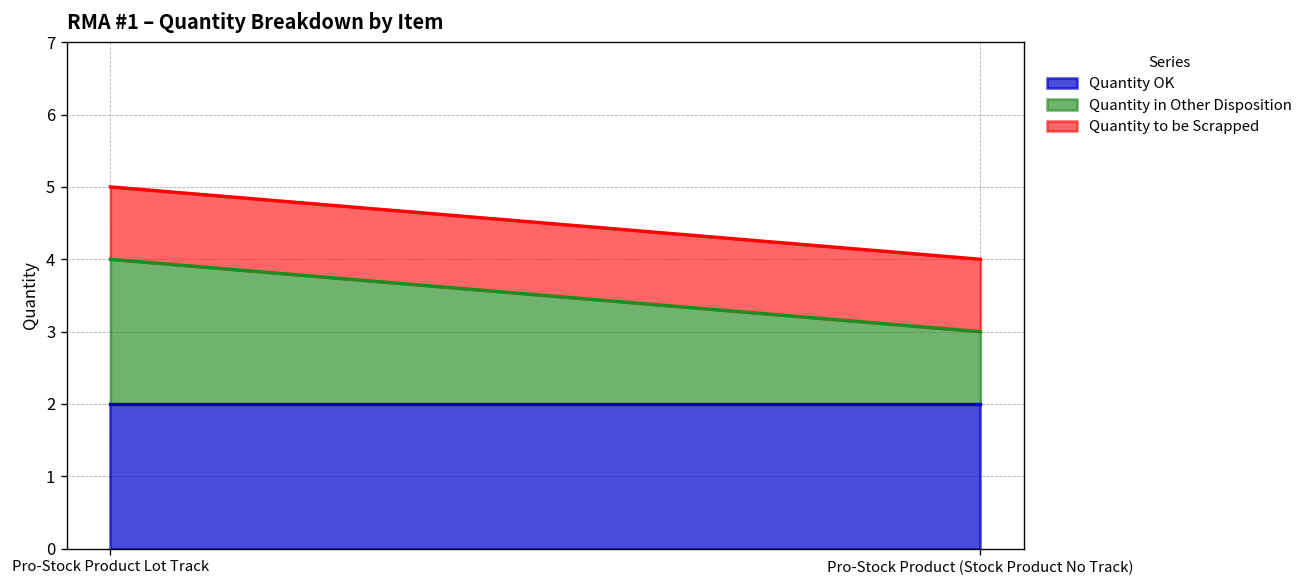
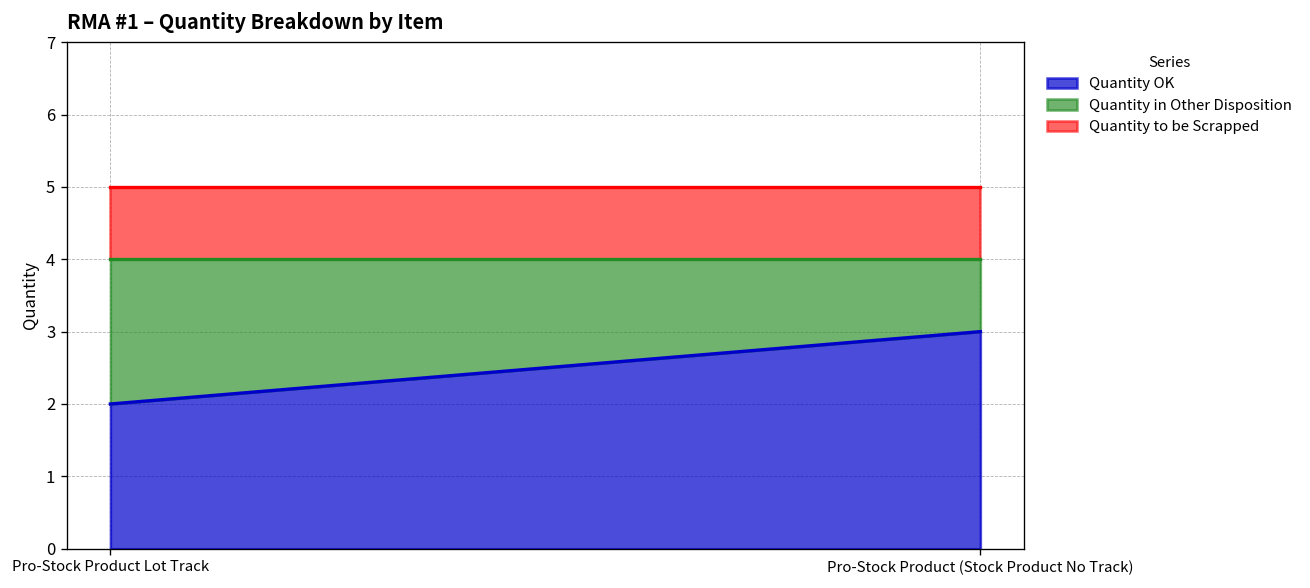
Quantity OK, Pro-Stock Product (Stock Product No Track): 2 -> 3
